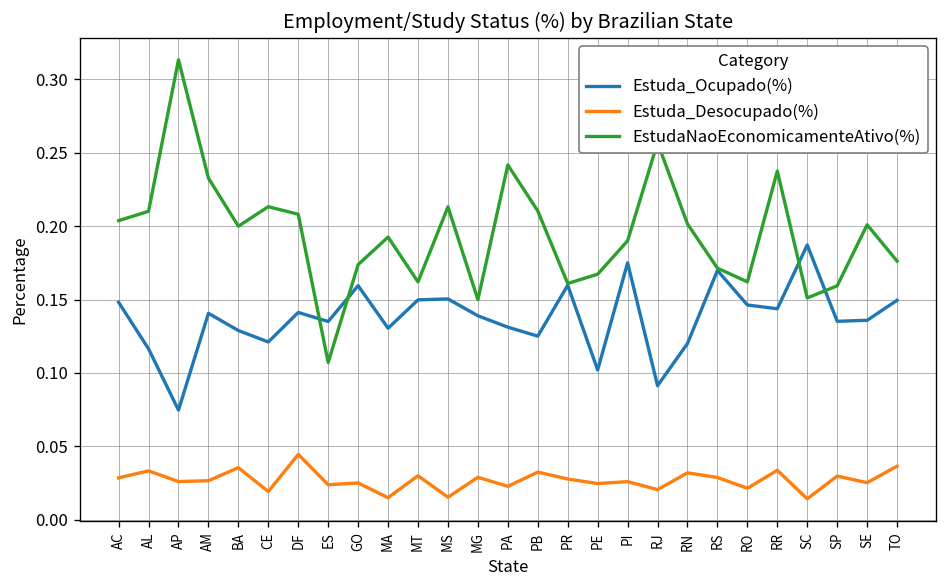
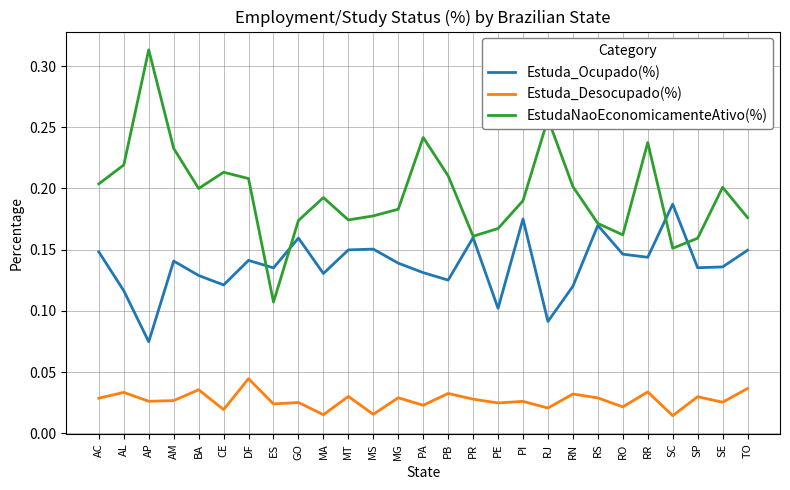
EstudaNaoEconomicamenteAtivo(%), AL: 0.210 -> 0.219
EstudaNaoEconomicamenteAtivo(%), MT: 0.162 -> 0.174
EstudaNaoEconomicamenteAtivo(%), MS: 0.213 -> 0.178
EstudaNaoEconomicamenteAtivo(%), MG: 0.150 -> 0.183
